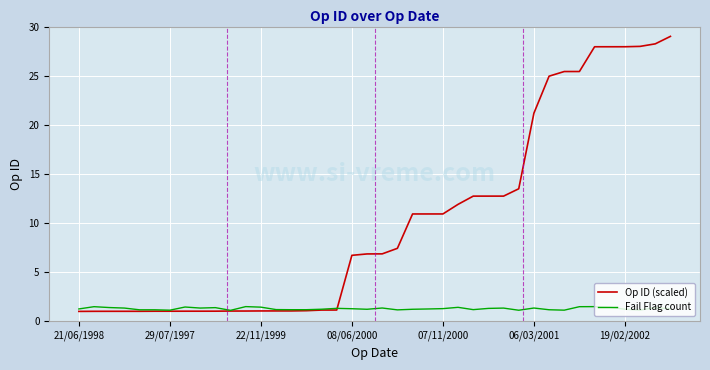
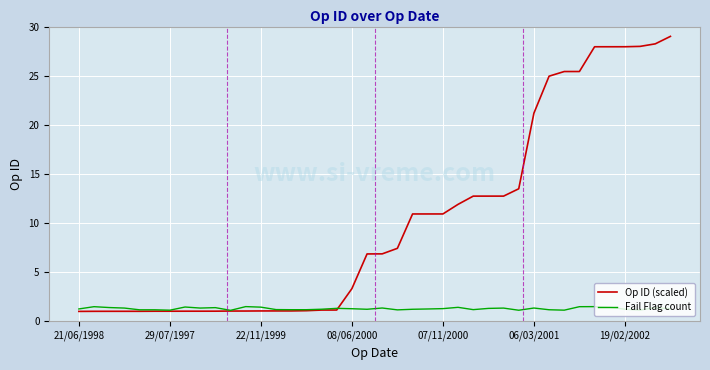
Op ID (scaled), 08/06/2000: 7 -> 3
